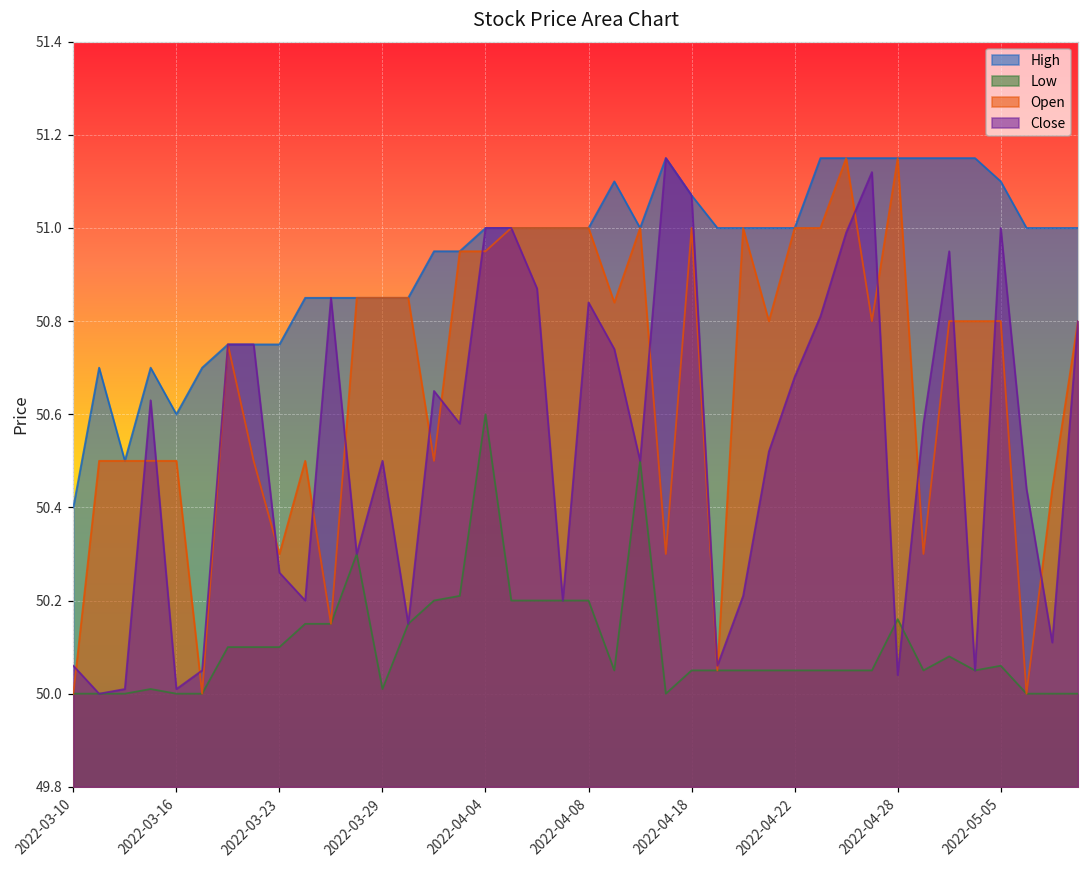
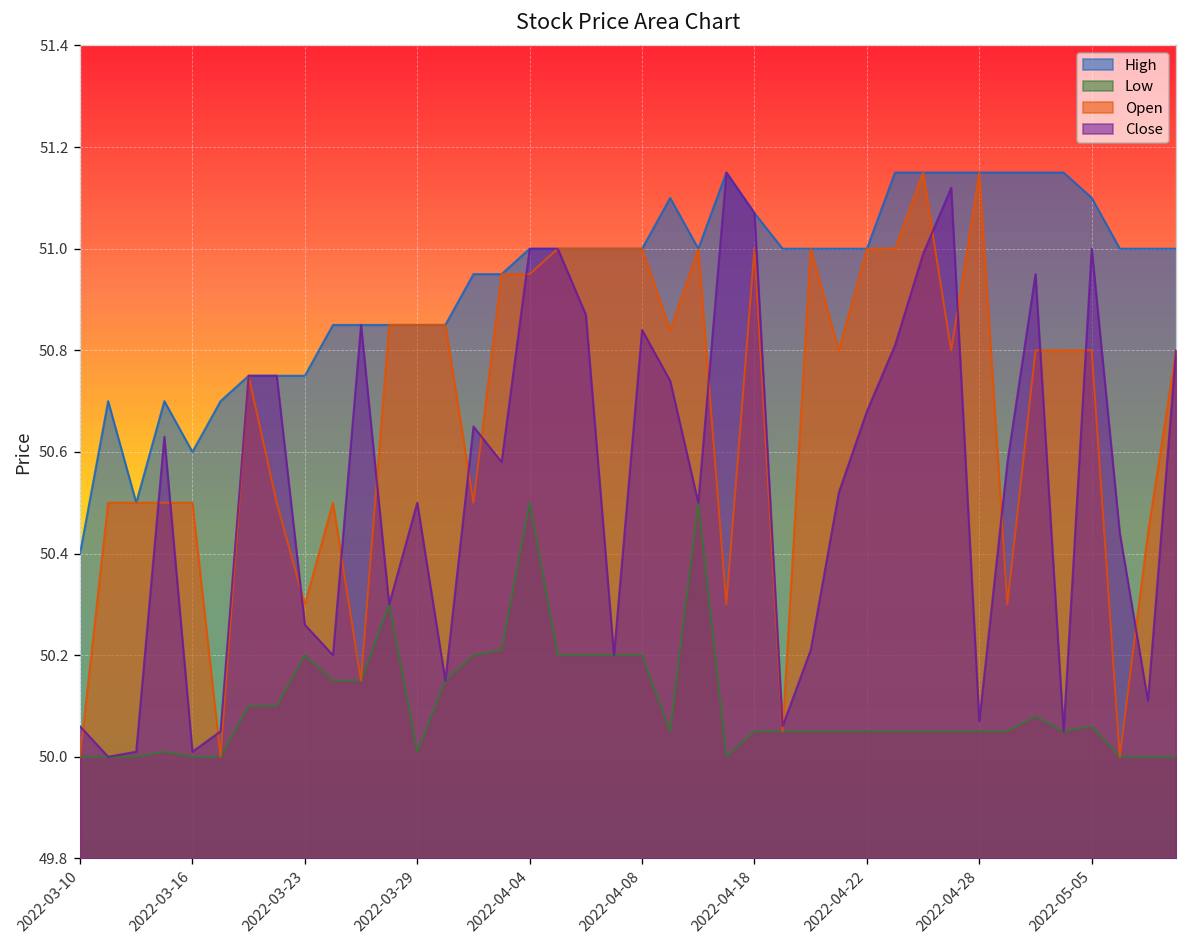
Low, 2022-03-23: 50.1 -> 50.2
Low, 2022-04-04: 50.6 -> 50.5
Low, 2022-04-28: 50.16 -> 50.05
Close, 2022-04-28: 50.04 -> 50.07
